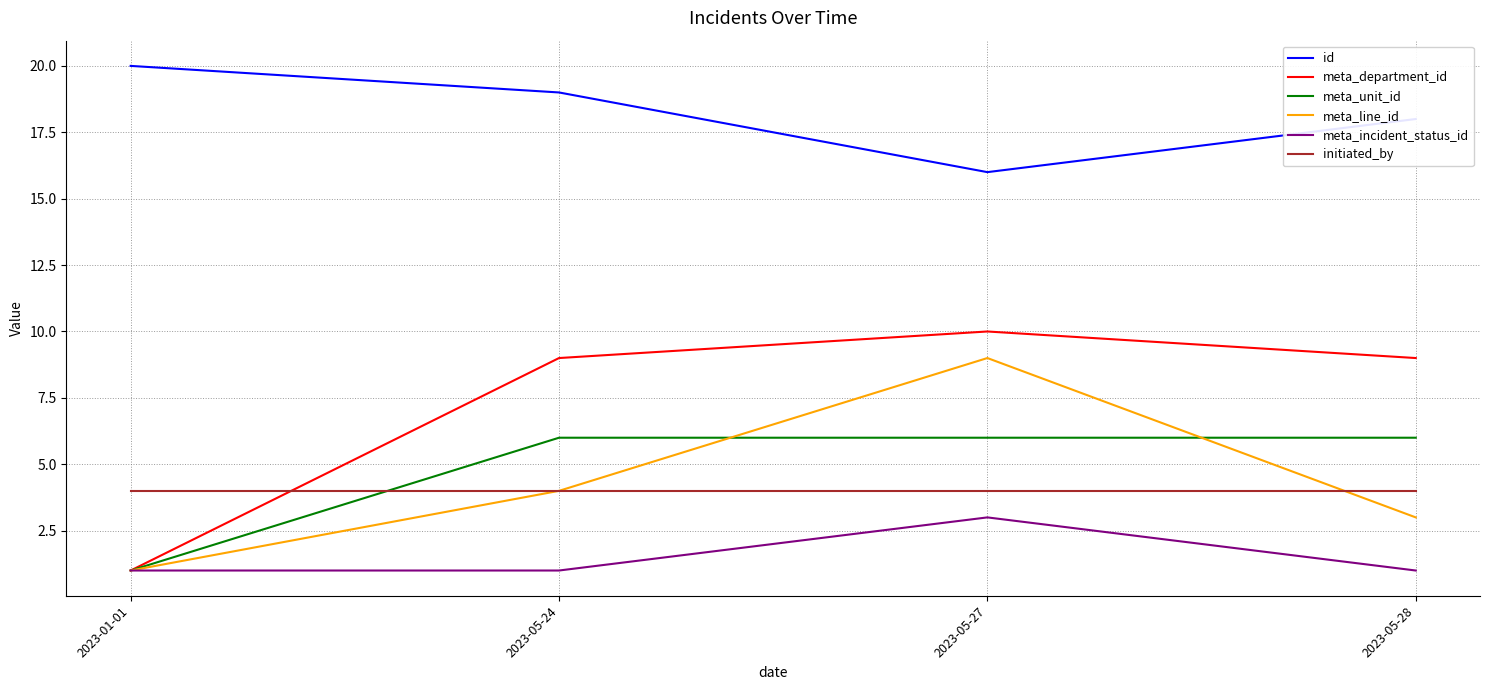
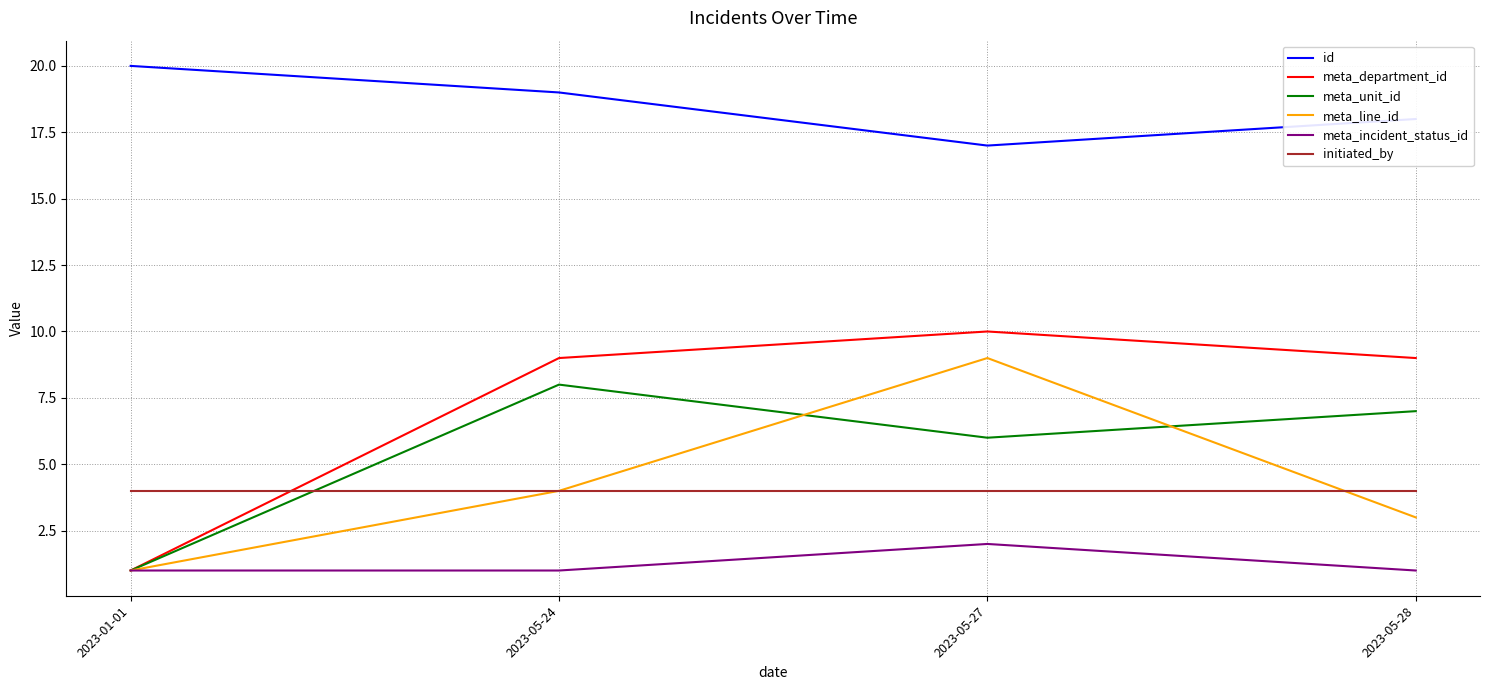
meta_unit_id, 2023-05-24: 6 -> 8
id, 2023-05-27: 16 -> 17
meta_incident_status_id, 2023-05-27: 3 -> 2
meta_unit_id, 2023-05-28: 6 -> 7
